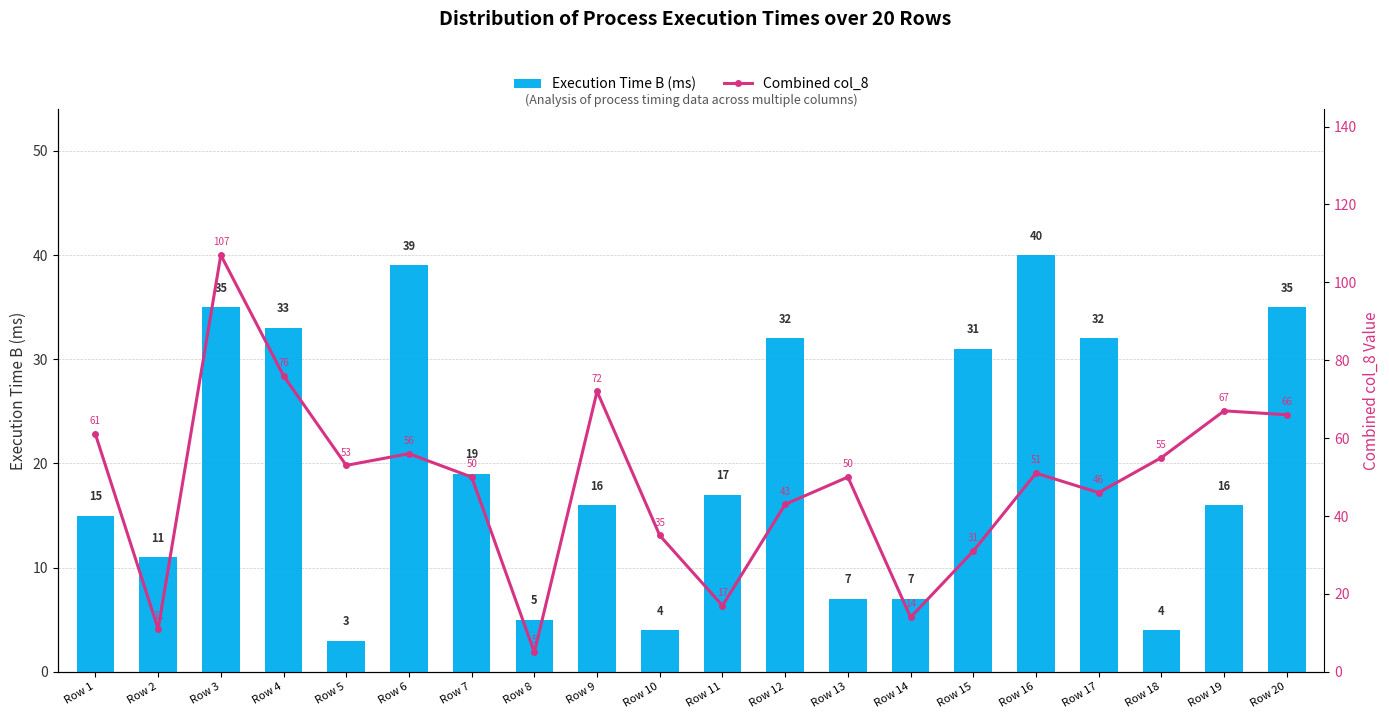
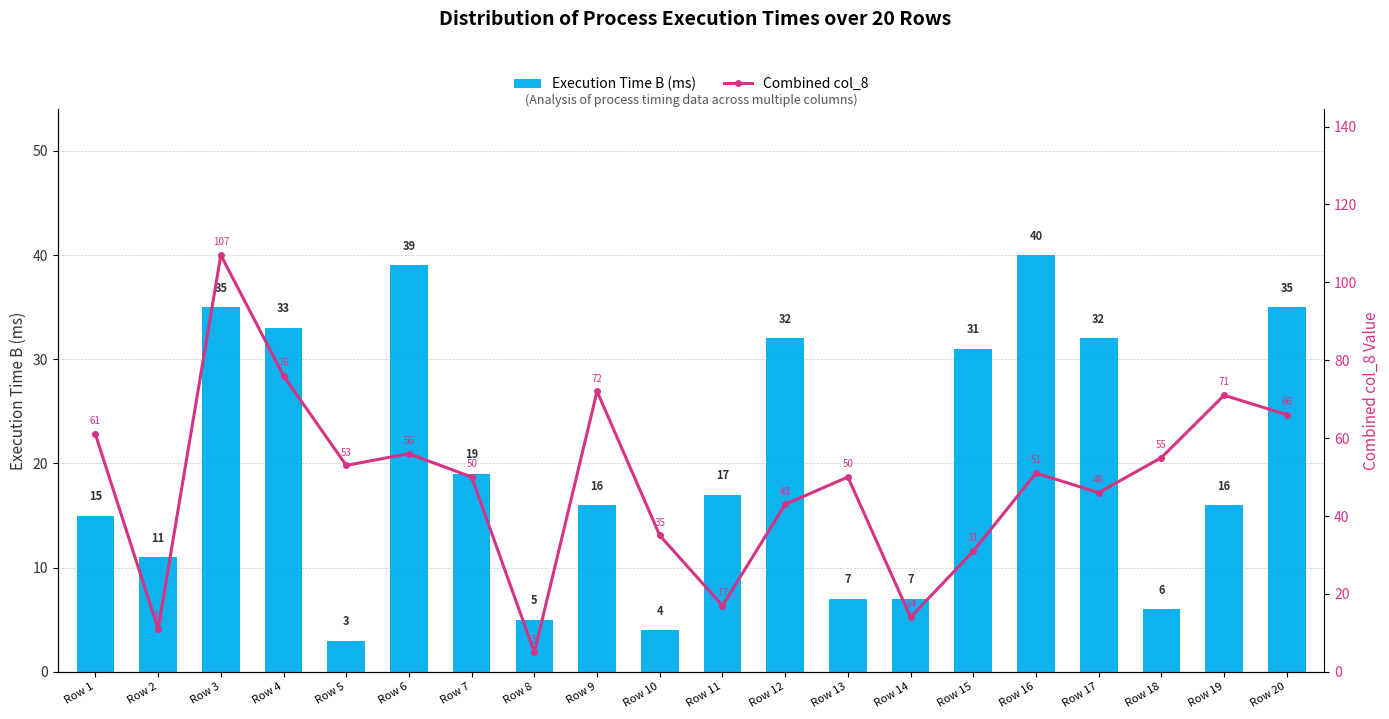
Execution Time B (ms), Row 18: 4 -> 6
Combined col_8, Row 19: 67 -> 71
